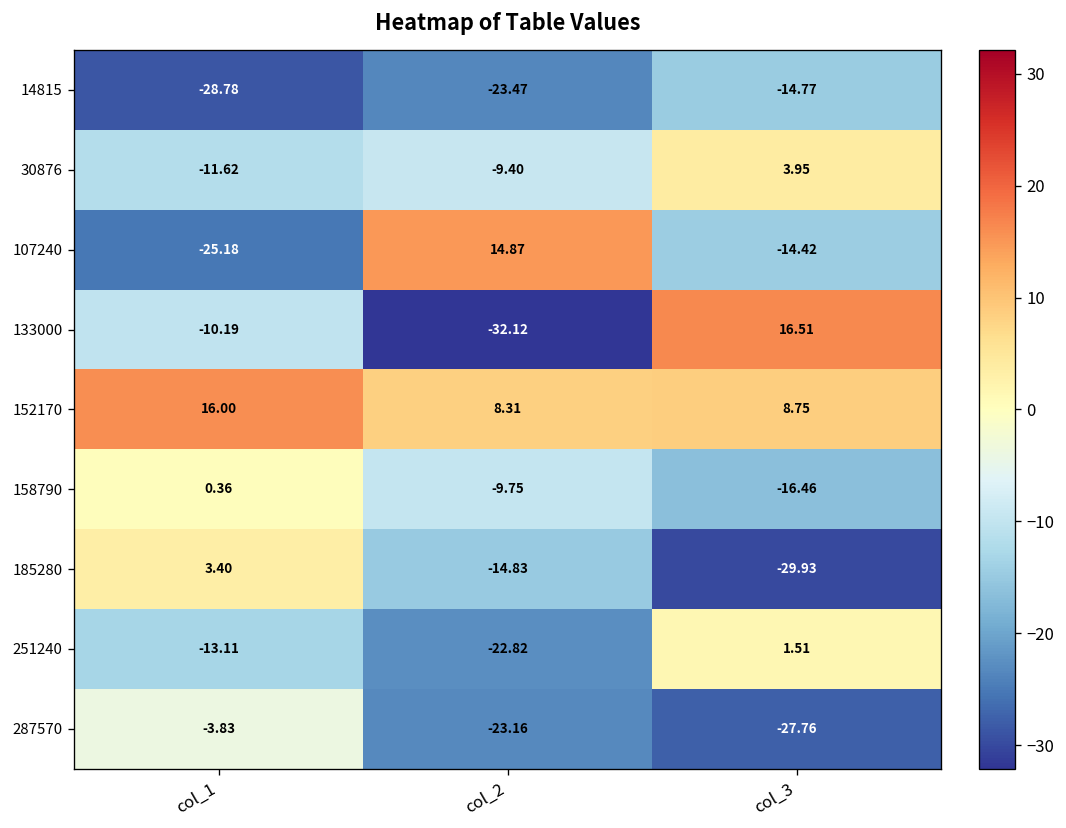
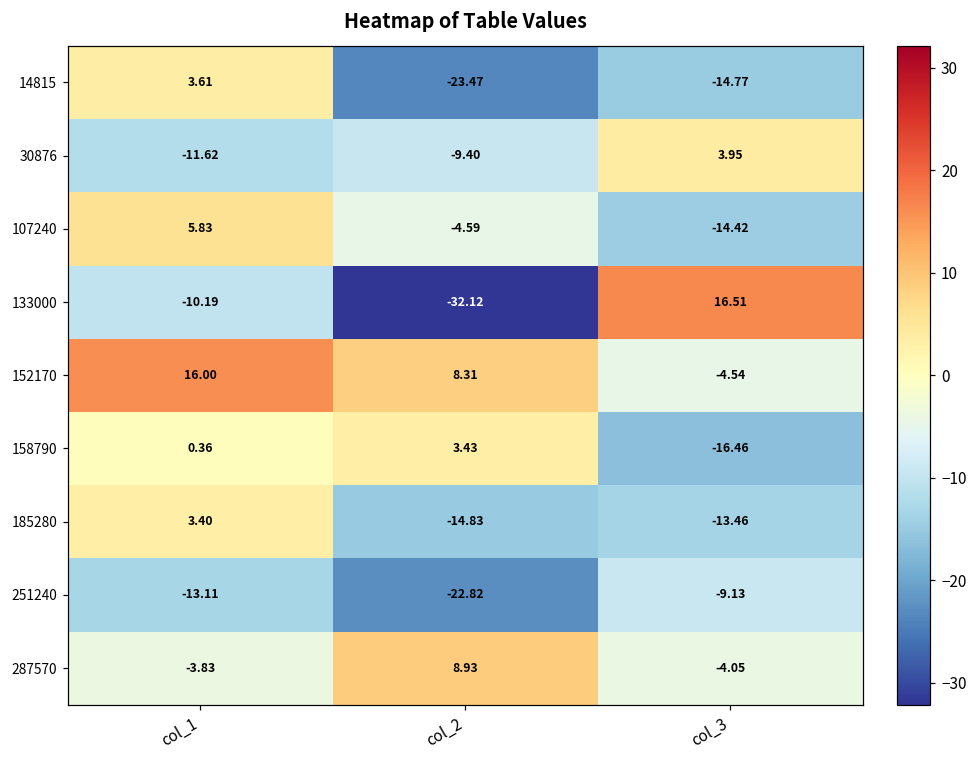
14815, col_1: -28.78 -> 3.61
107240, col_1: -25.18 -> 5.83
107240, col_2: 14.87 -> -4.59
152170, col_3: 8.75 -> -4.54
158790, col_2: -9.75 -> 3.43
185280, col_3: -29.93 -> -13.46
251240, col_3: 1.51 -> -9.13
287570, col_2: -23.16 -> 8.93
287570, col_3: -27.76 -> -4.05
